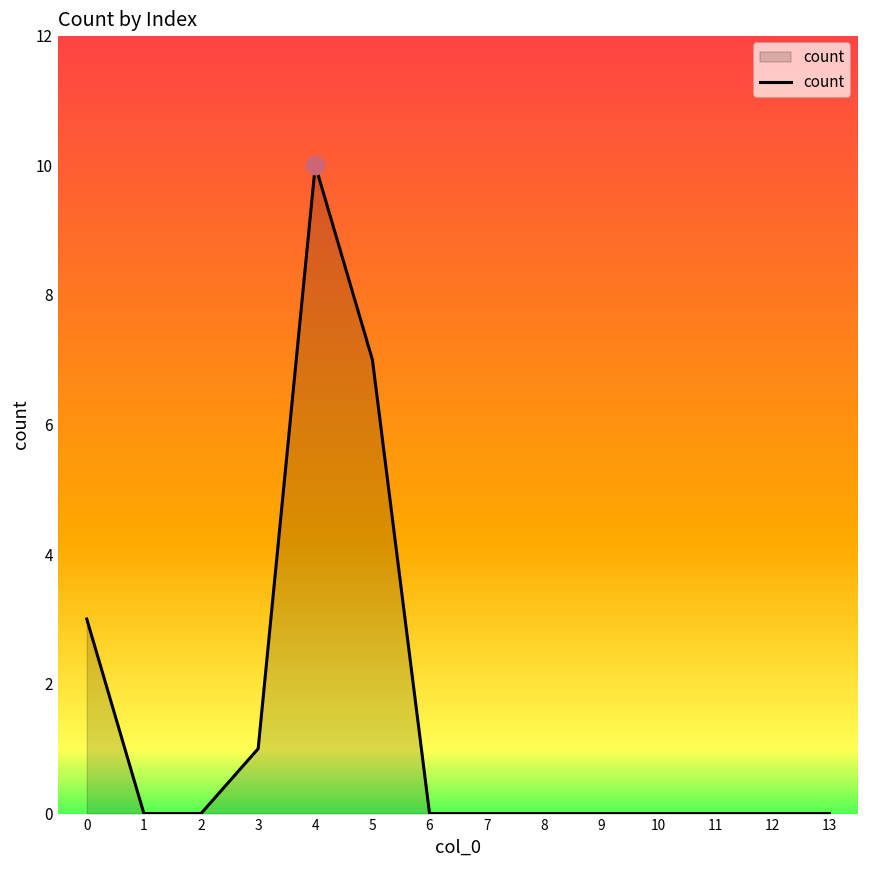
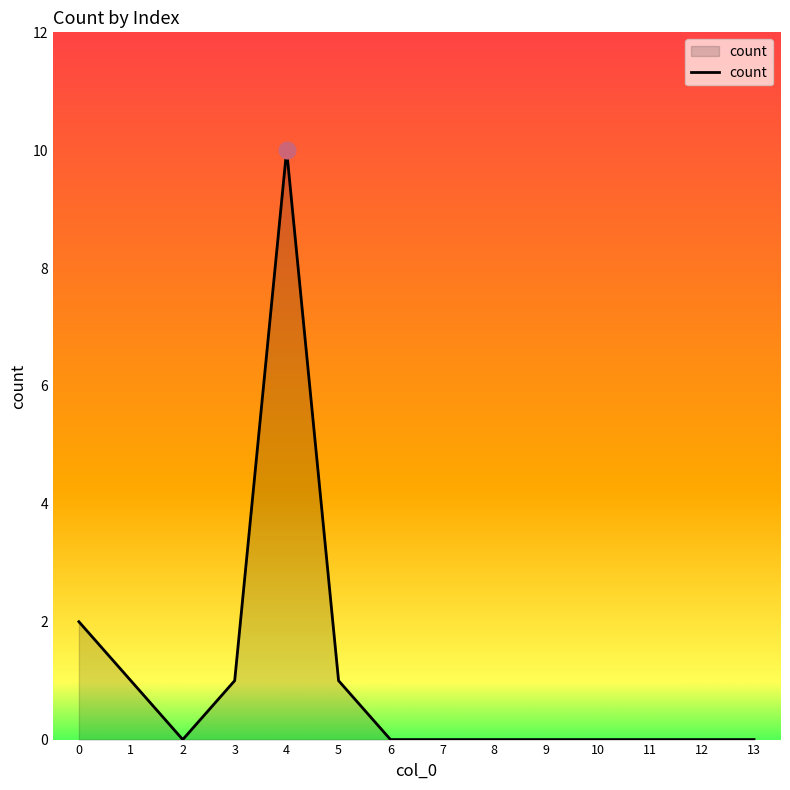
count, 0: 3 -> 2
count, 1: 0 -> 1
count, 5: 7 -> 1
